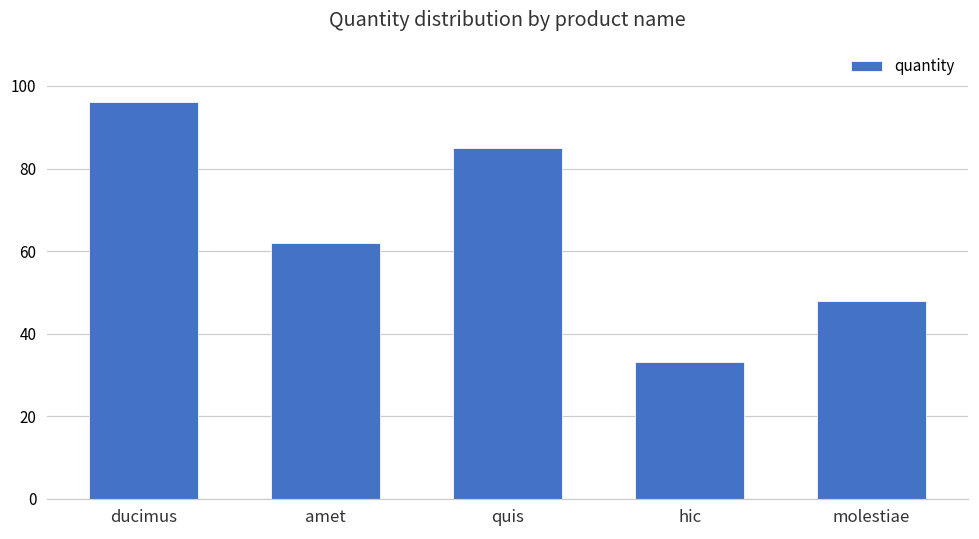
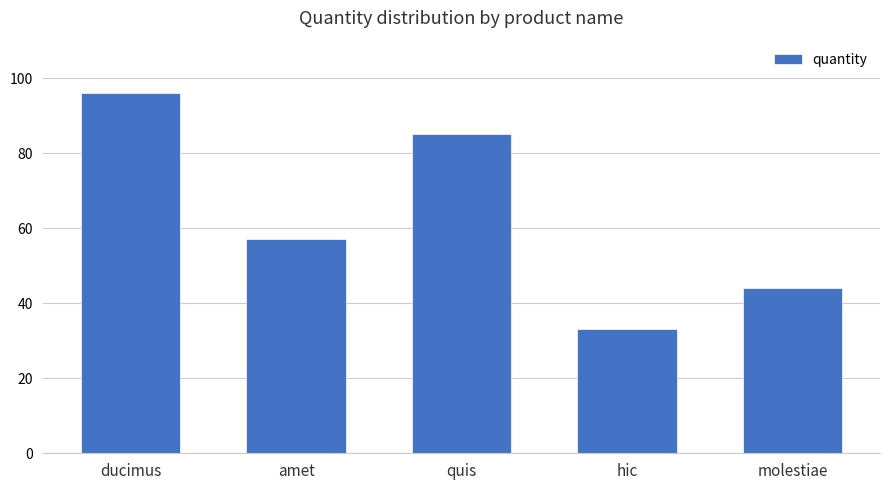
amet: 62 -> 57
molestiae: 48 -> 44
